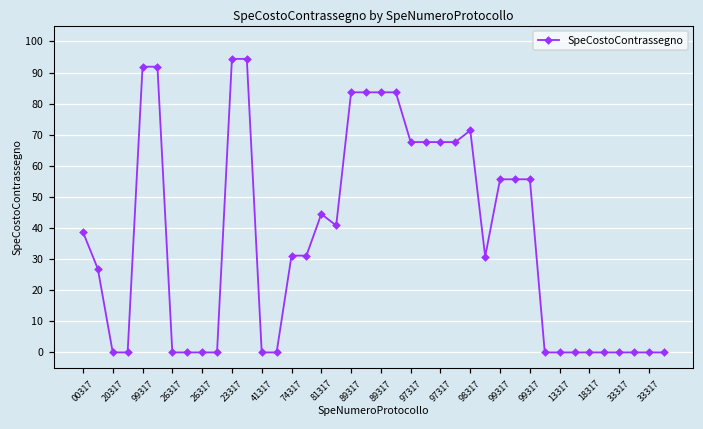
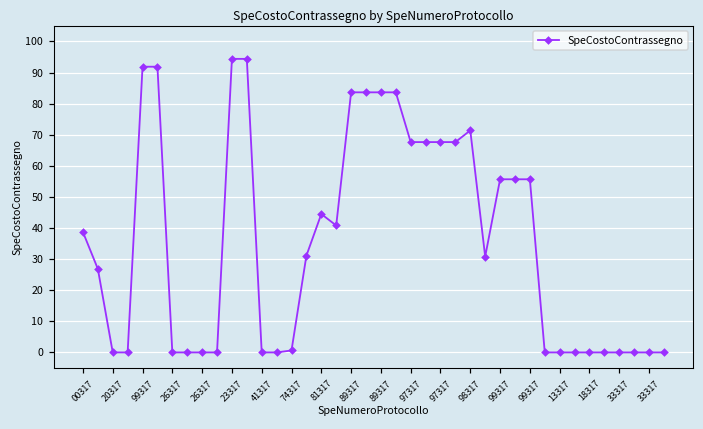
74317: 31 -> 1
